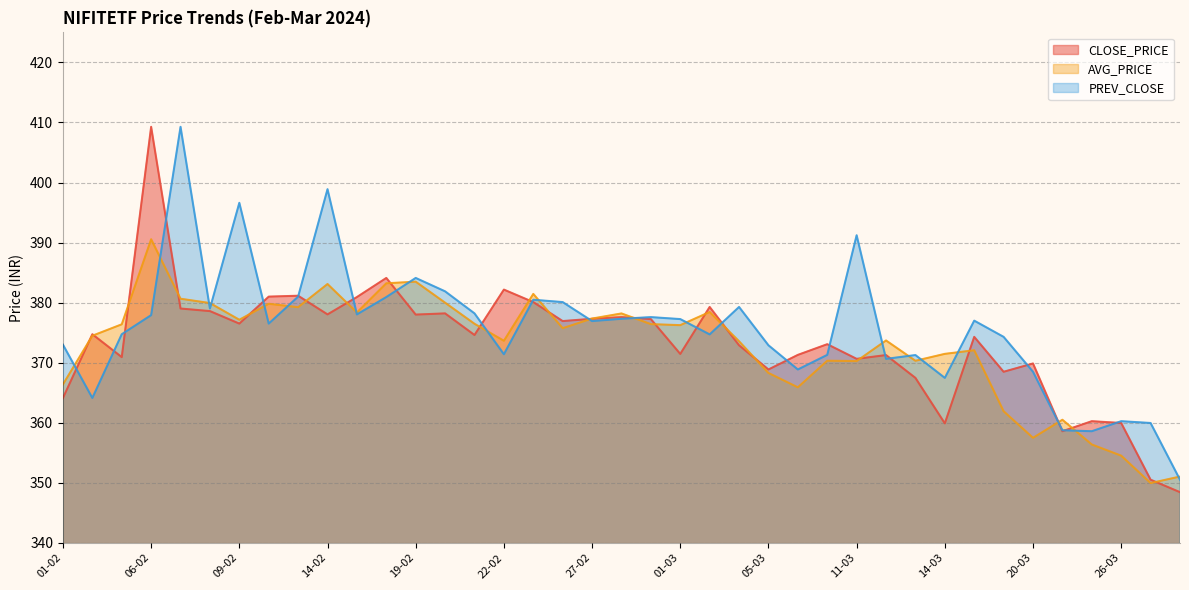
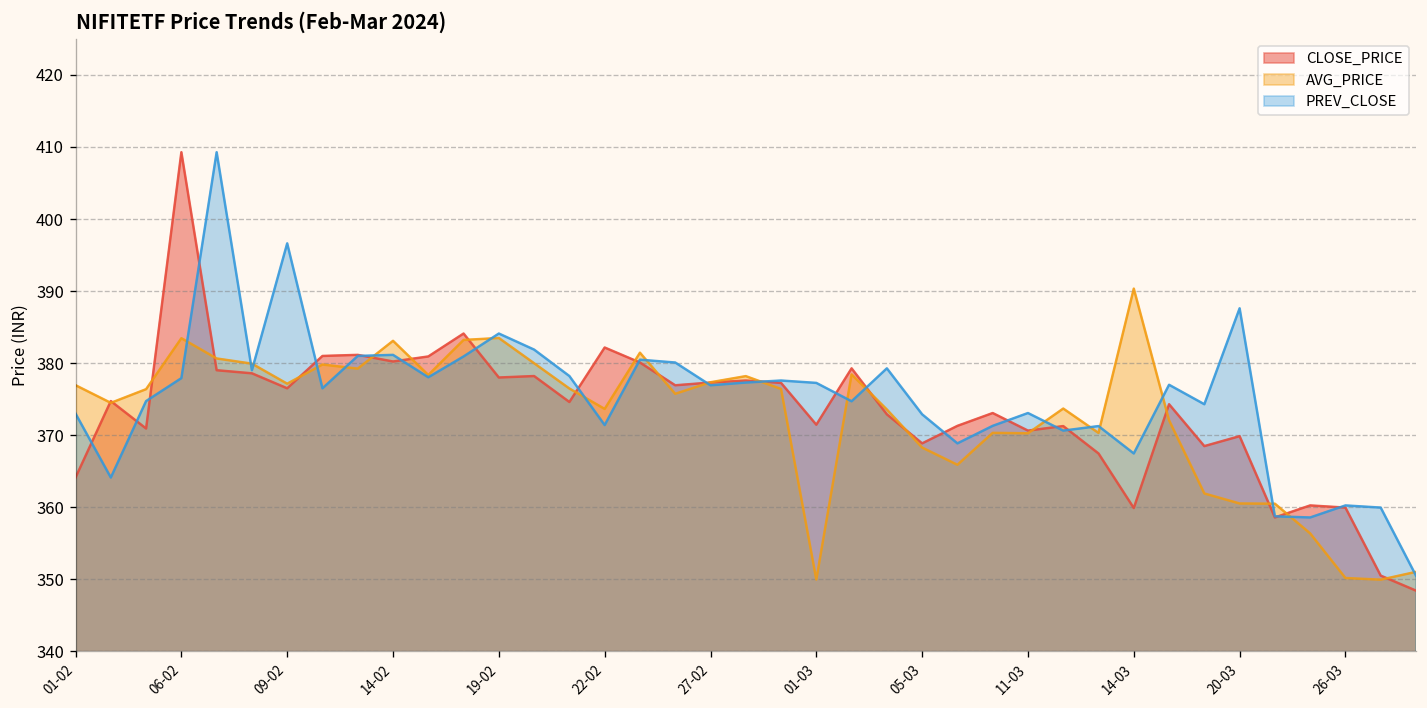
AVG_PRICE, 01-02: 366 -> 377
AVG_PRICE, 06-02: 391 -> 383
CLOSE_PRICE, 14-02: 378 -> 380
PREV_CLOSE, 14-02: 399 -> 381
AVG_PRICE, 01-03: 376 -> 350
PREV_CLOSE, 11-03: 391 -> 373
AVG_PRICE, 14-03: 371 -> 390
AVG_PRICE, 20-03: 357 -> 361
PREV_CLOSE, 20-03: 368 -> 388
AVG_PRICE, 26-03: 355 -> 350
